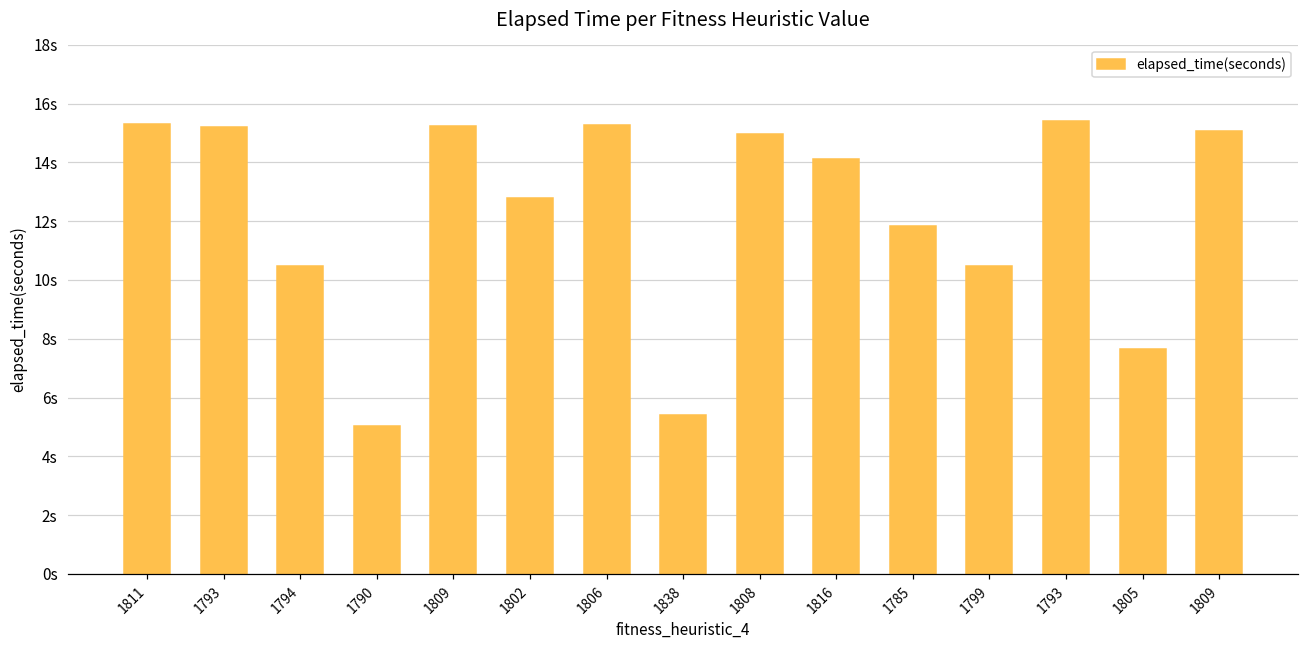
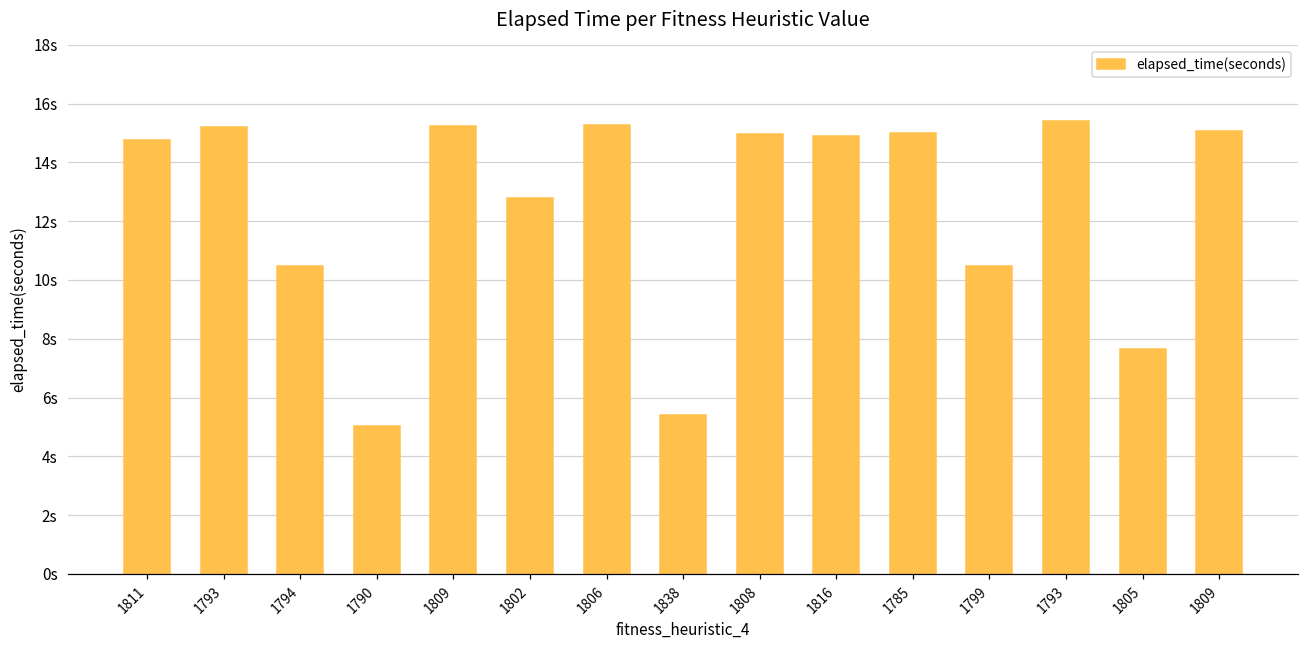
1811: 15.3s -> 14.7s
1816: 14.1s -> 14.9s
1785: 11.8s -> 15.0s
